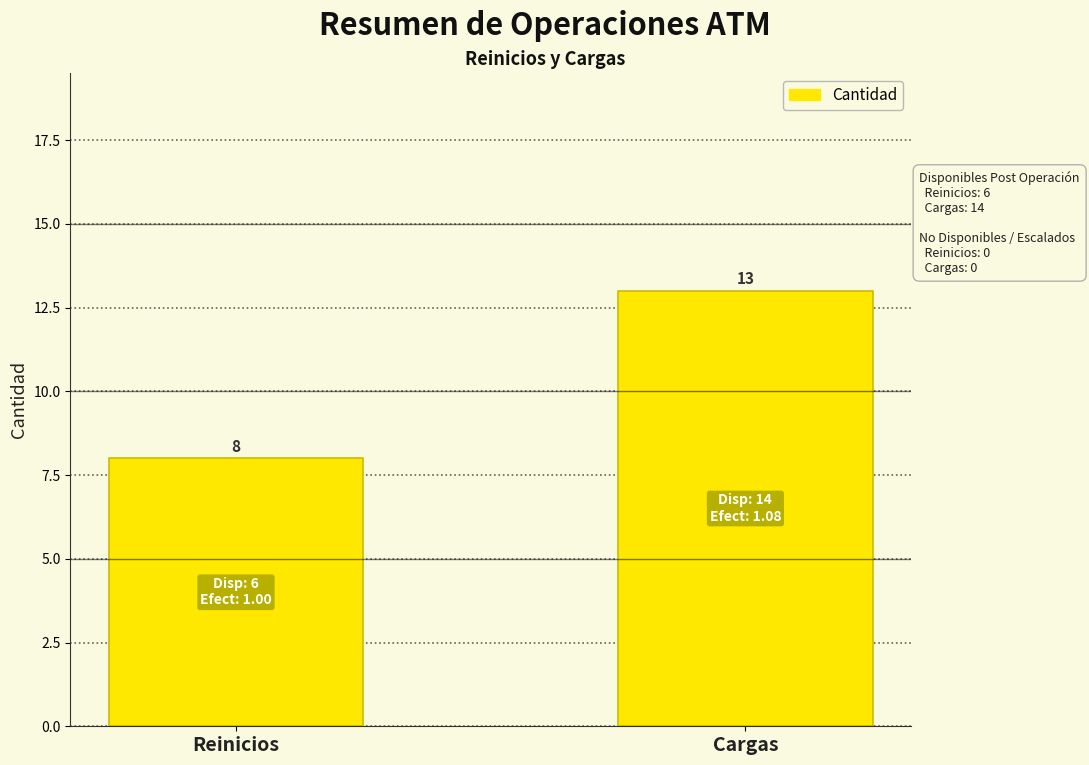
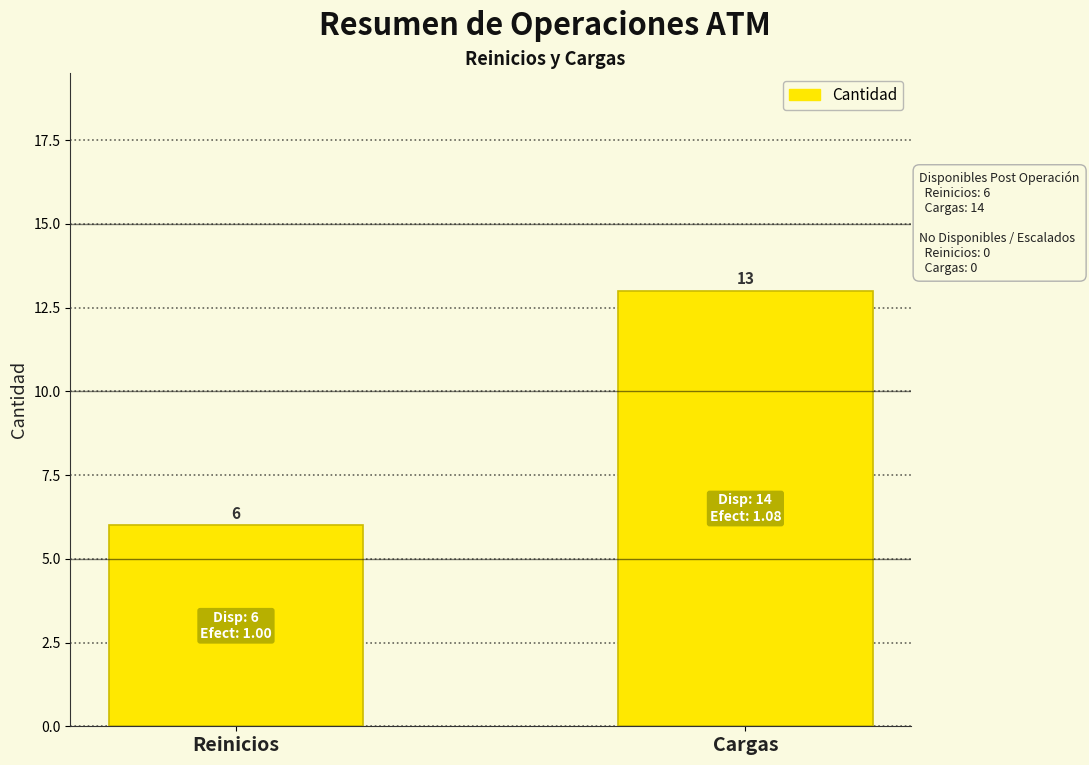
Reinicios: 8 -> 6
